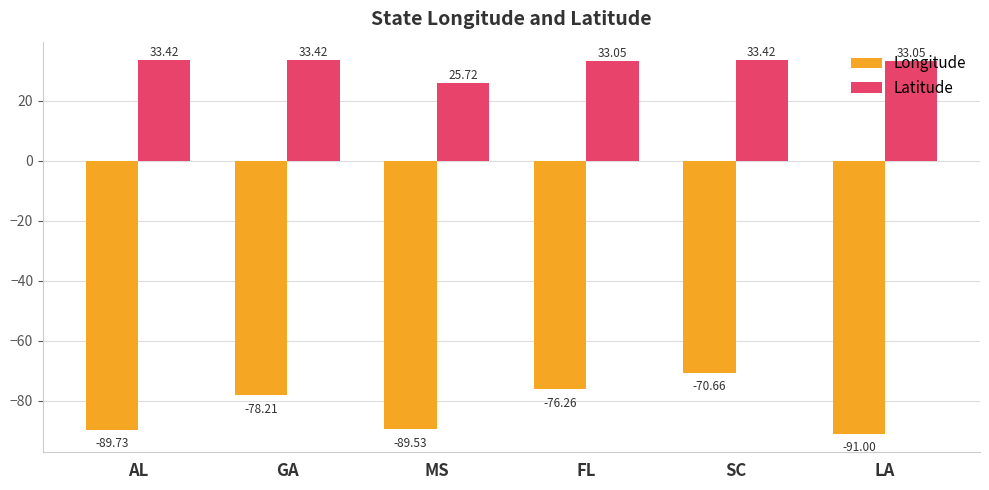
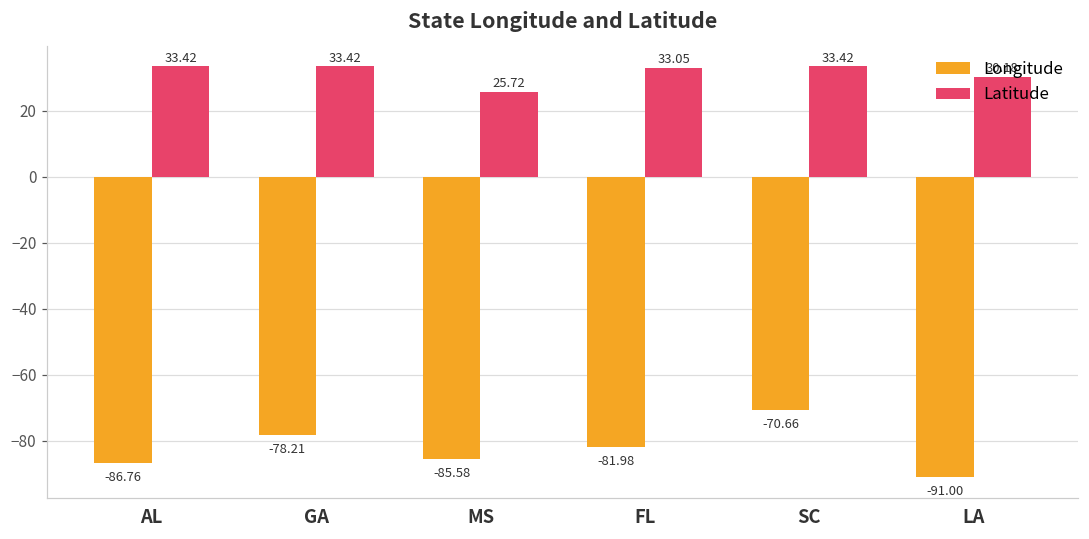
Longitude, AL: -89.73 -> -86.76
Longitude, MS: -89.53 -> -85.58
Longitude, FL: -76.26 -> -81.98
Latitude, LA: 33.05 -> 30.18
